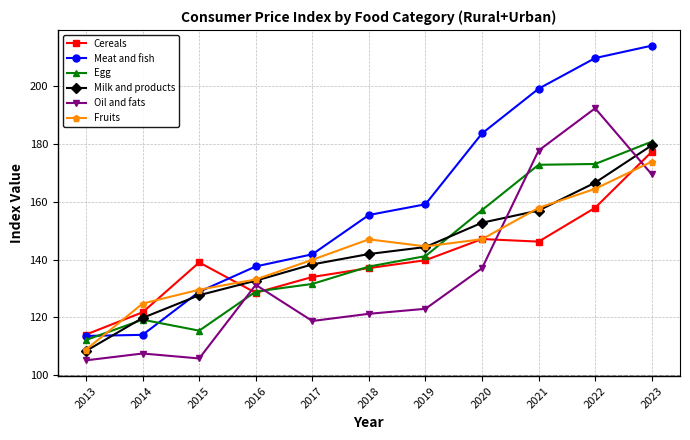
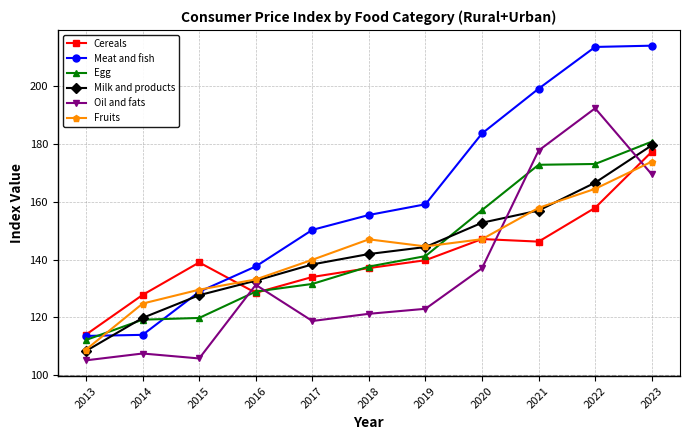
Cereals, 2014: 122 -> 128
Egg, 2015: 115 -> 120
Meat and fish, 2017: 142 -> 150
Meat and fish, 2022: 210 -> 214
